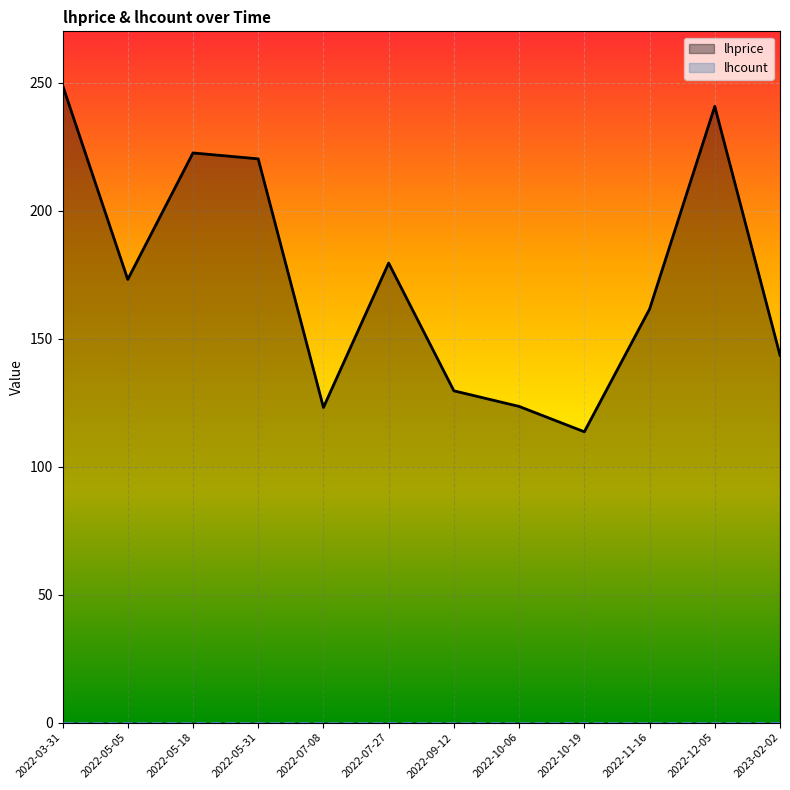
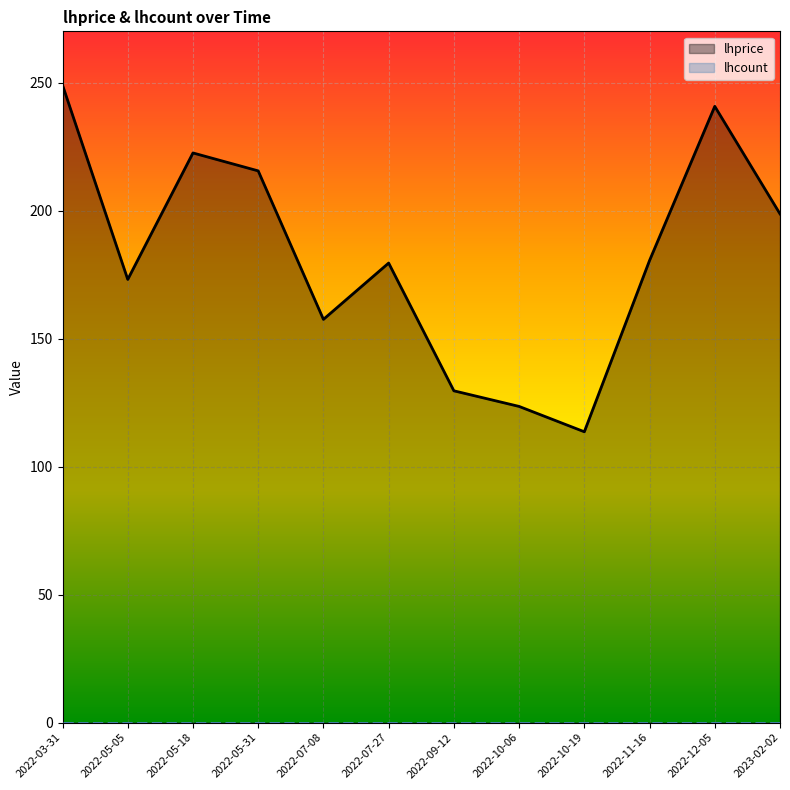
lhprice, 2022-05-31: 220 -> 216
lhprice, 2022-07-08: 123 -> 158
lhprice, 2022-11-16: 162 -> 181
lhprice, 2023-02-02: 144 -> 199
